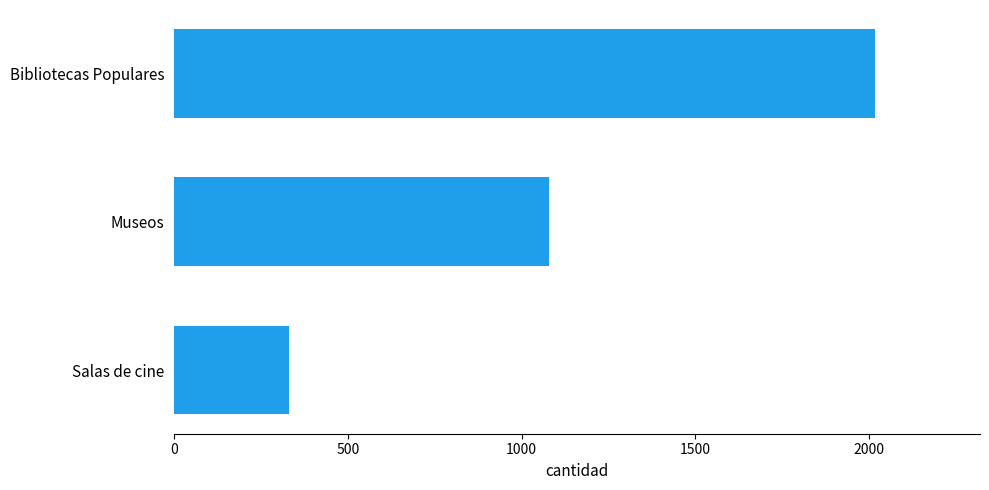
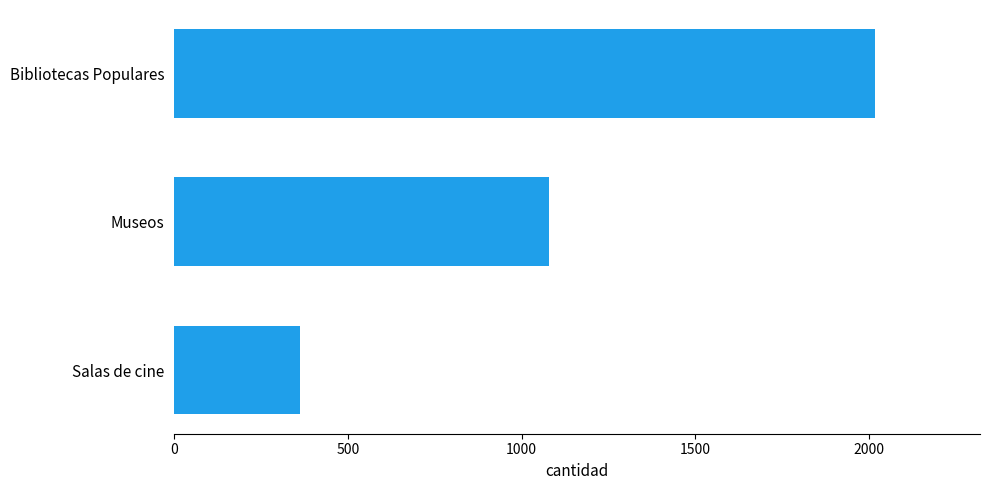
Salas de cine: 330 -> 360
